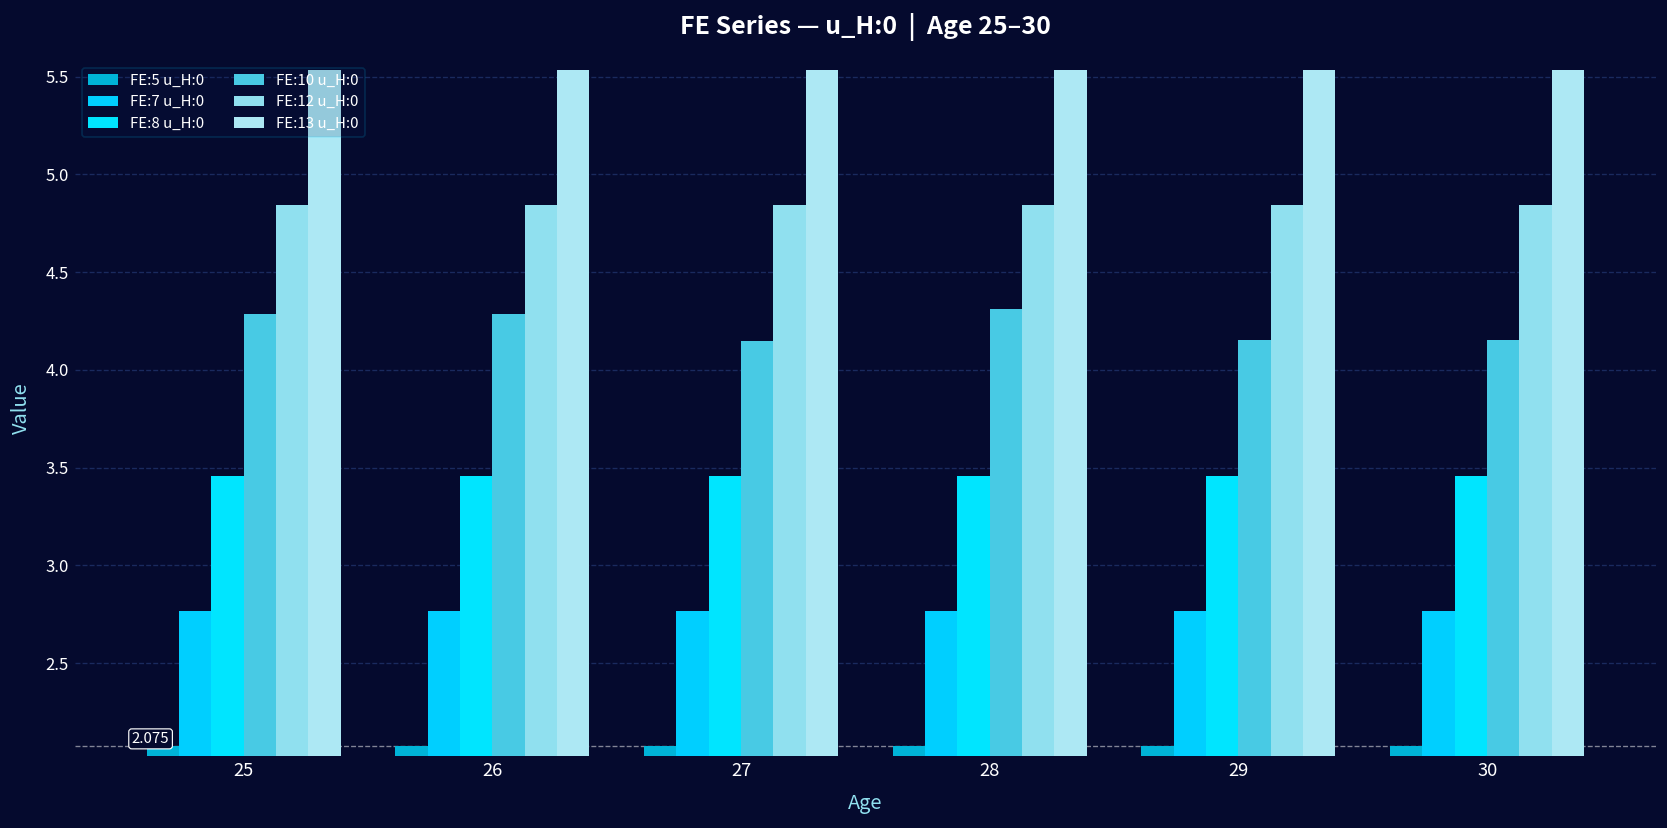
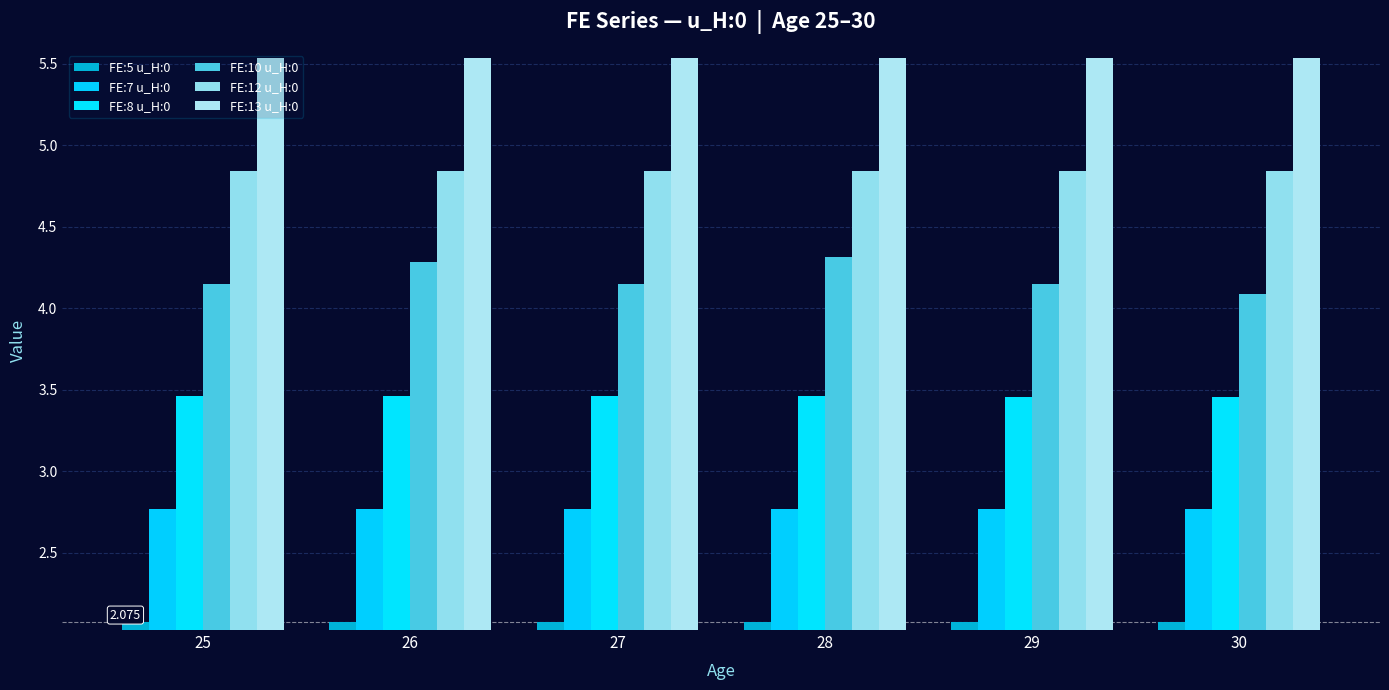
FE:10 u_H:0, 25: 4.29 -> 4.15
FE:10 u_H:0, 30: 4.15 -> 4.09
